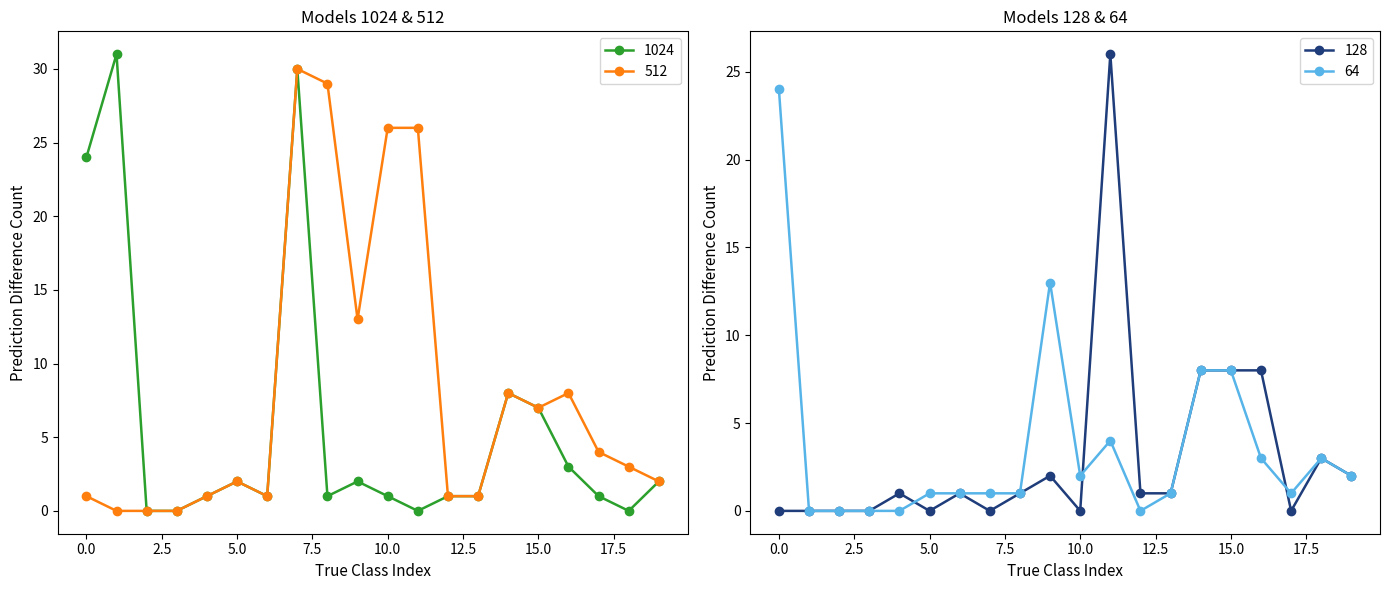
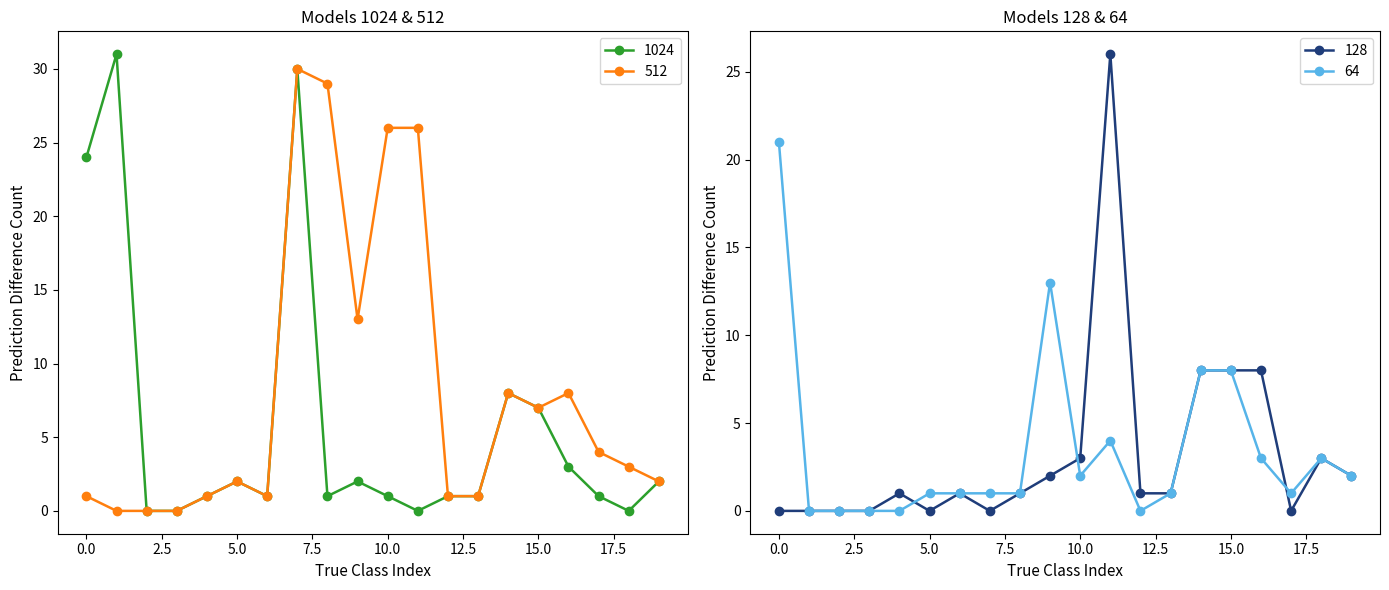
Models 128 & 64, 64, 0.0: 24 -> 21
Models 128 & 64, 128, 10.0: 0 -> 3
